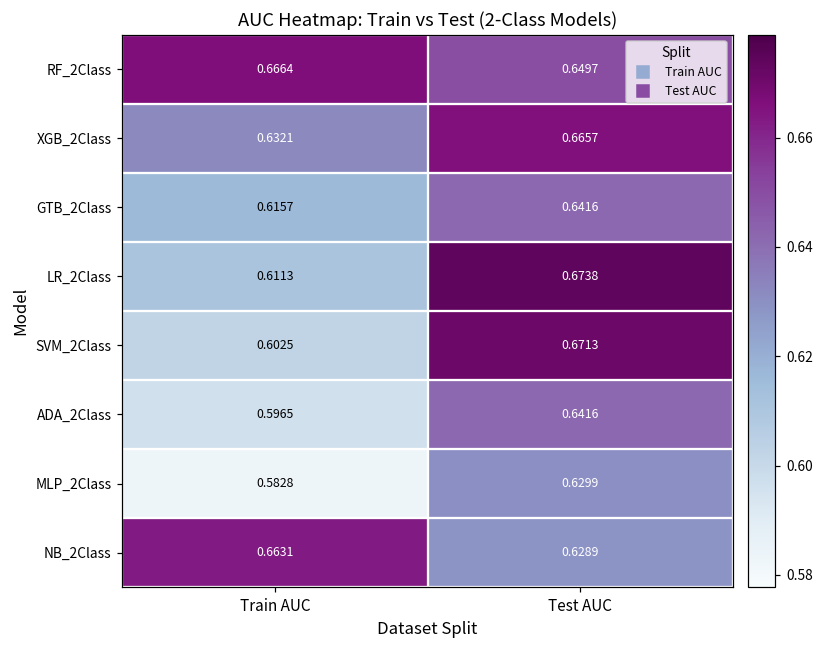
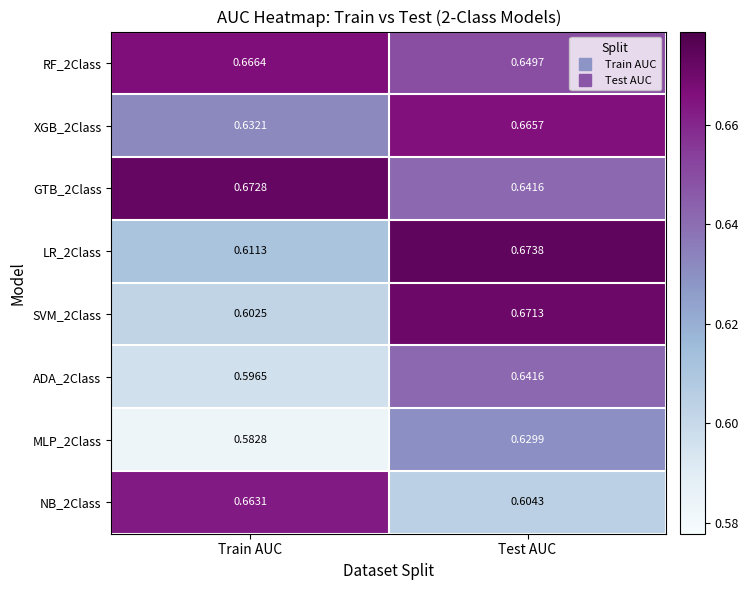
GTB_2Class, Train AUC: 0.6157 -> 0.6728
NB_2Class, Test AUC: 0.6289 -> 0.6043
